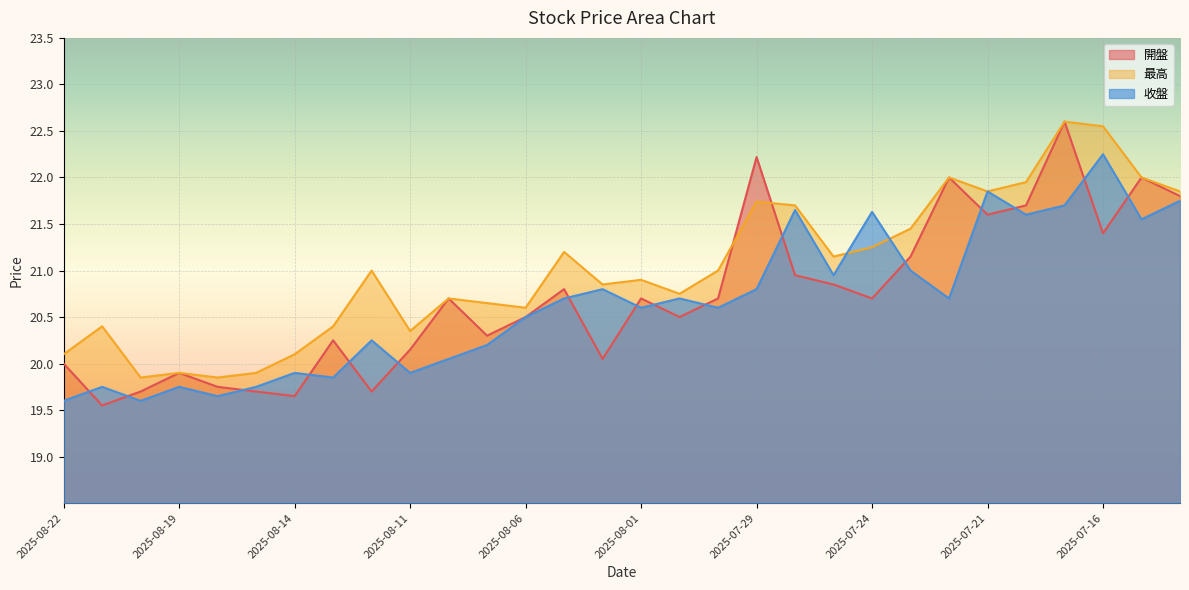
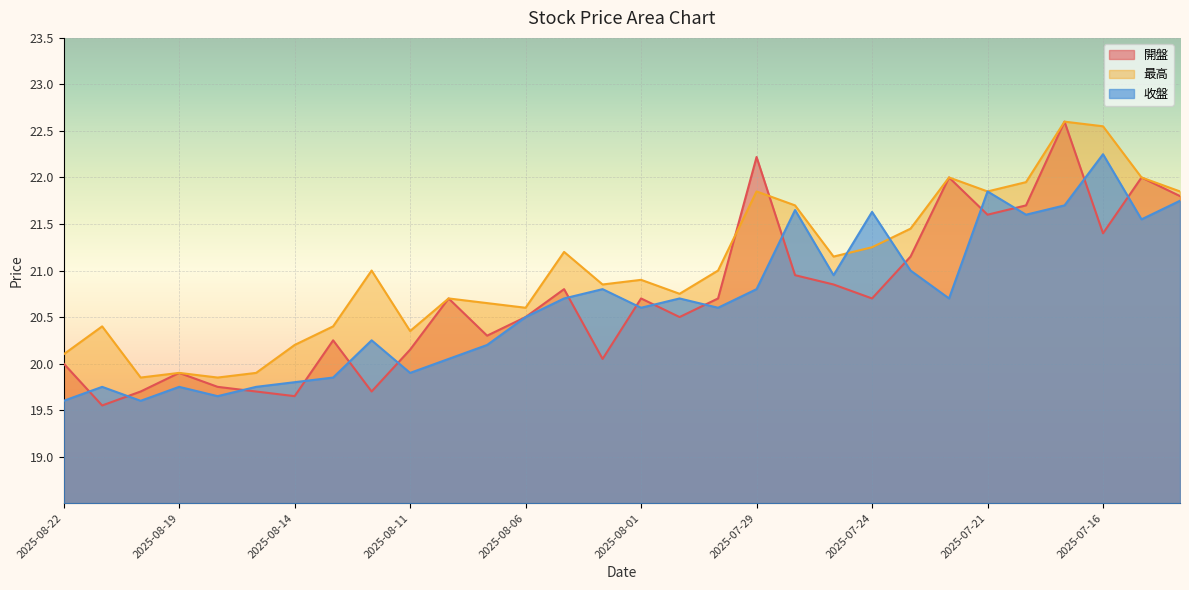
最高, 2025-08-14: 20.1 -> 20.2
收盤, 2025-08-14: 19.9 -> 19.8
最高, 2025-07-29: 21.7 -> 21.9
